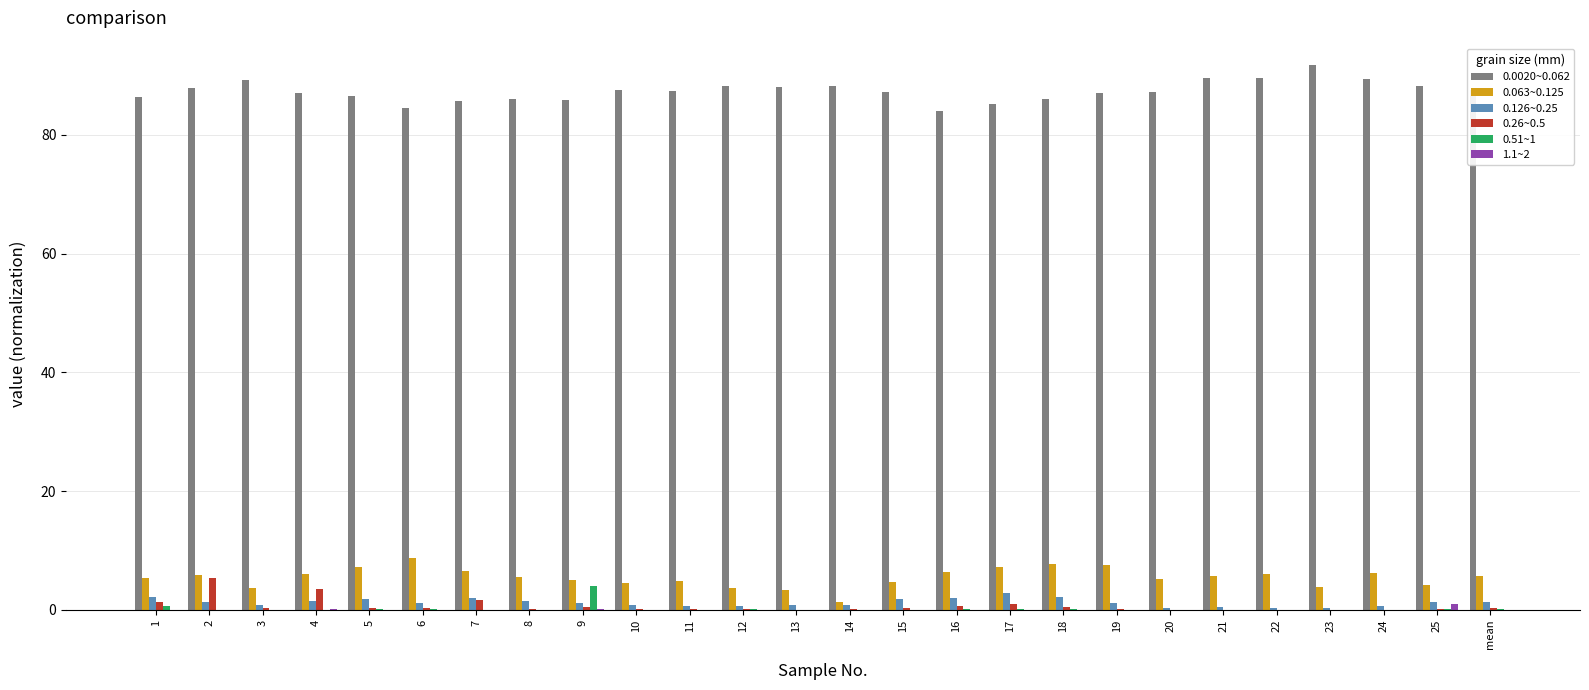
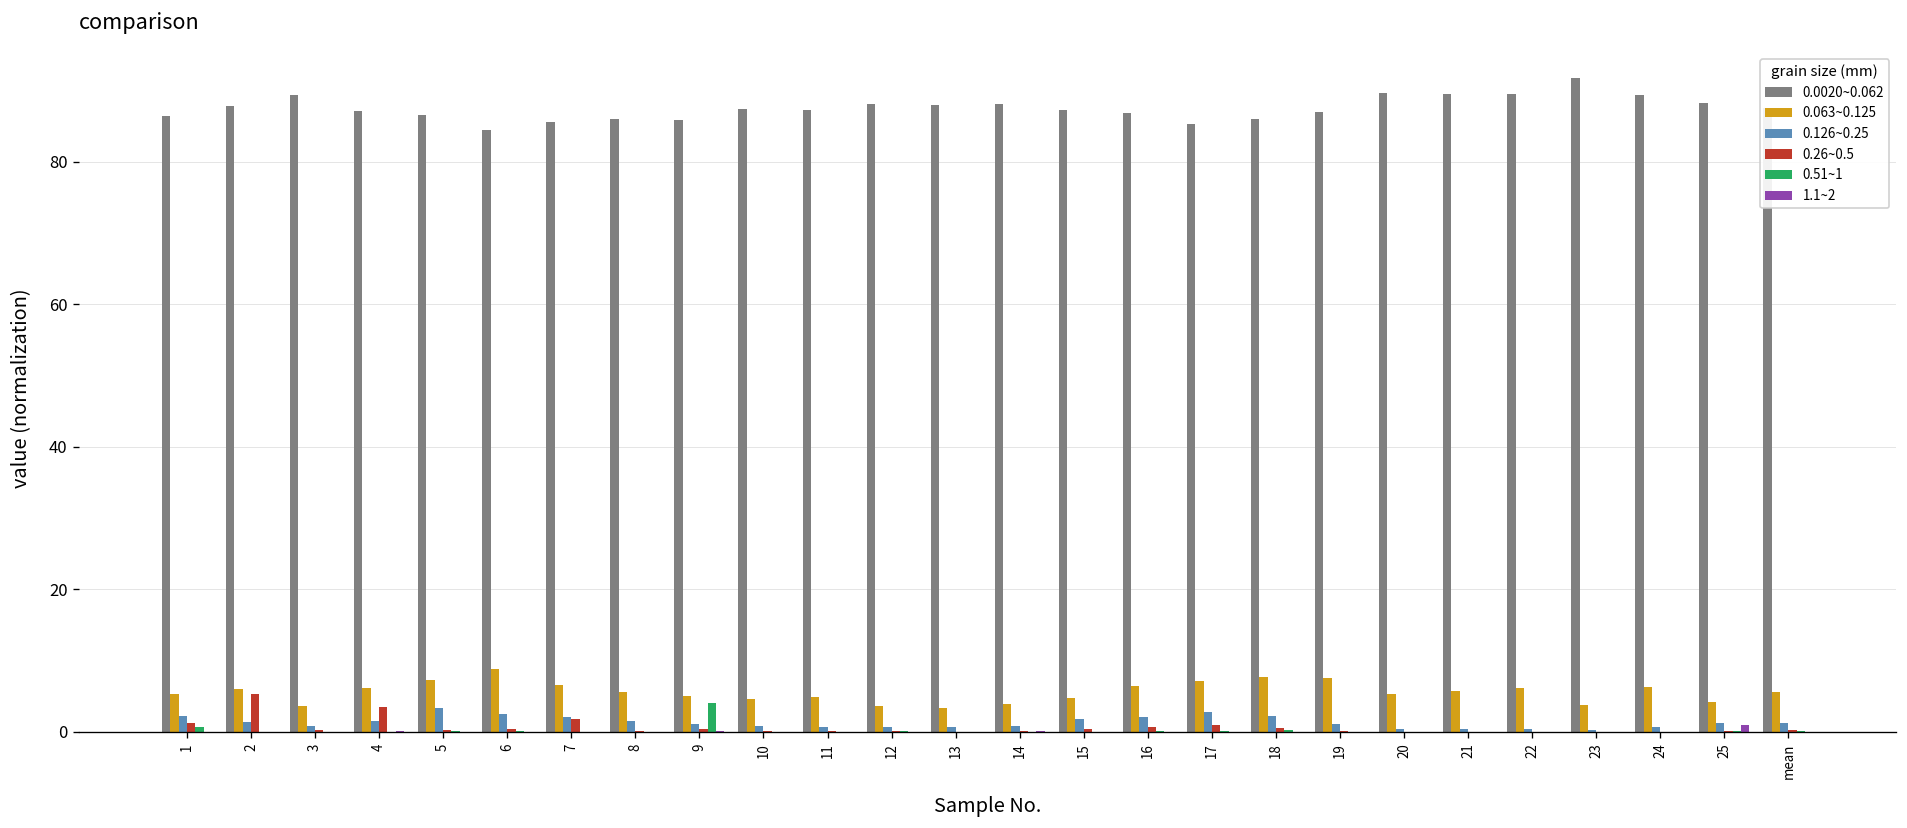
0.126~0.25, 5: 2 -> 3
0.126~0.25, 6: 1 -> 3
0.063~0.125, 14: 1 -> 4
0.0020~0.062, 16: 84 -> 87
0.0020~0.062, 20: 87 -> 90
